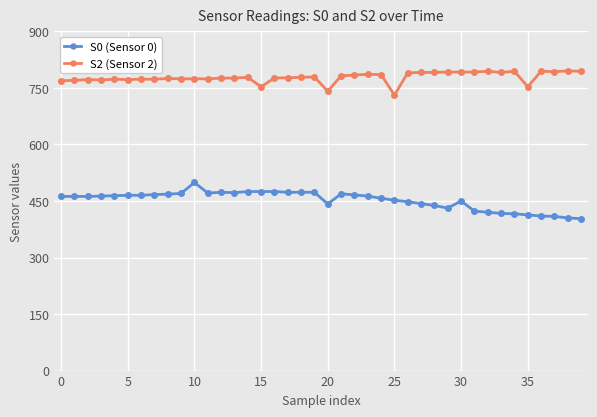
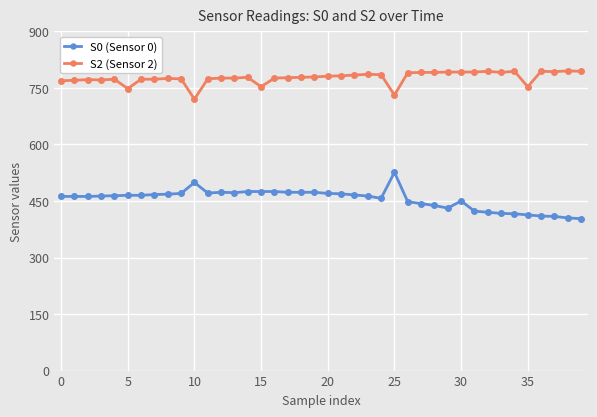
S2 (Sensor 2), 5: 770 -> 750
S2 (Sensor 2), 10: 770 -> 720
S0 (Sensor 0), 20: 440 -> 470
S2 (Sensor 2), 20: 740 -> 780
S0 (Sensor 0), 25: 450 -> 530
